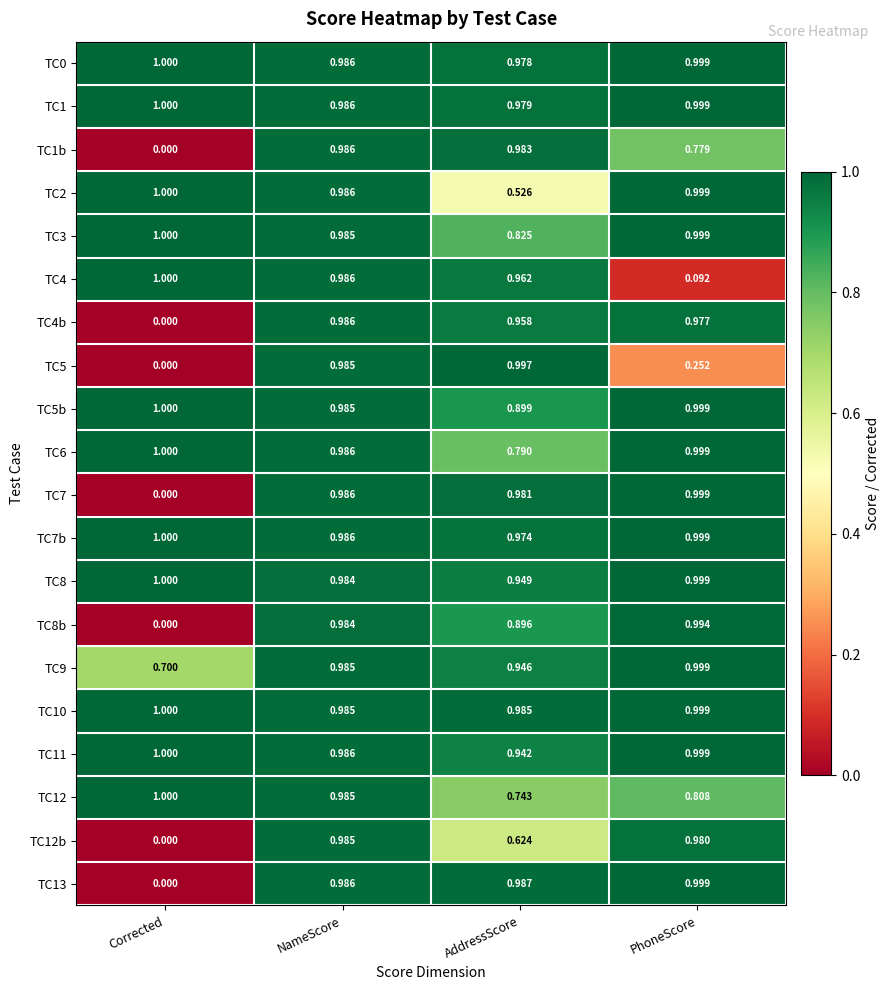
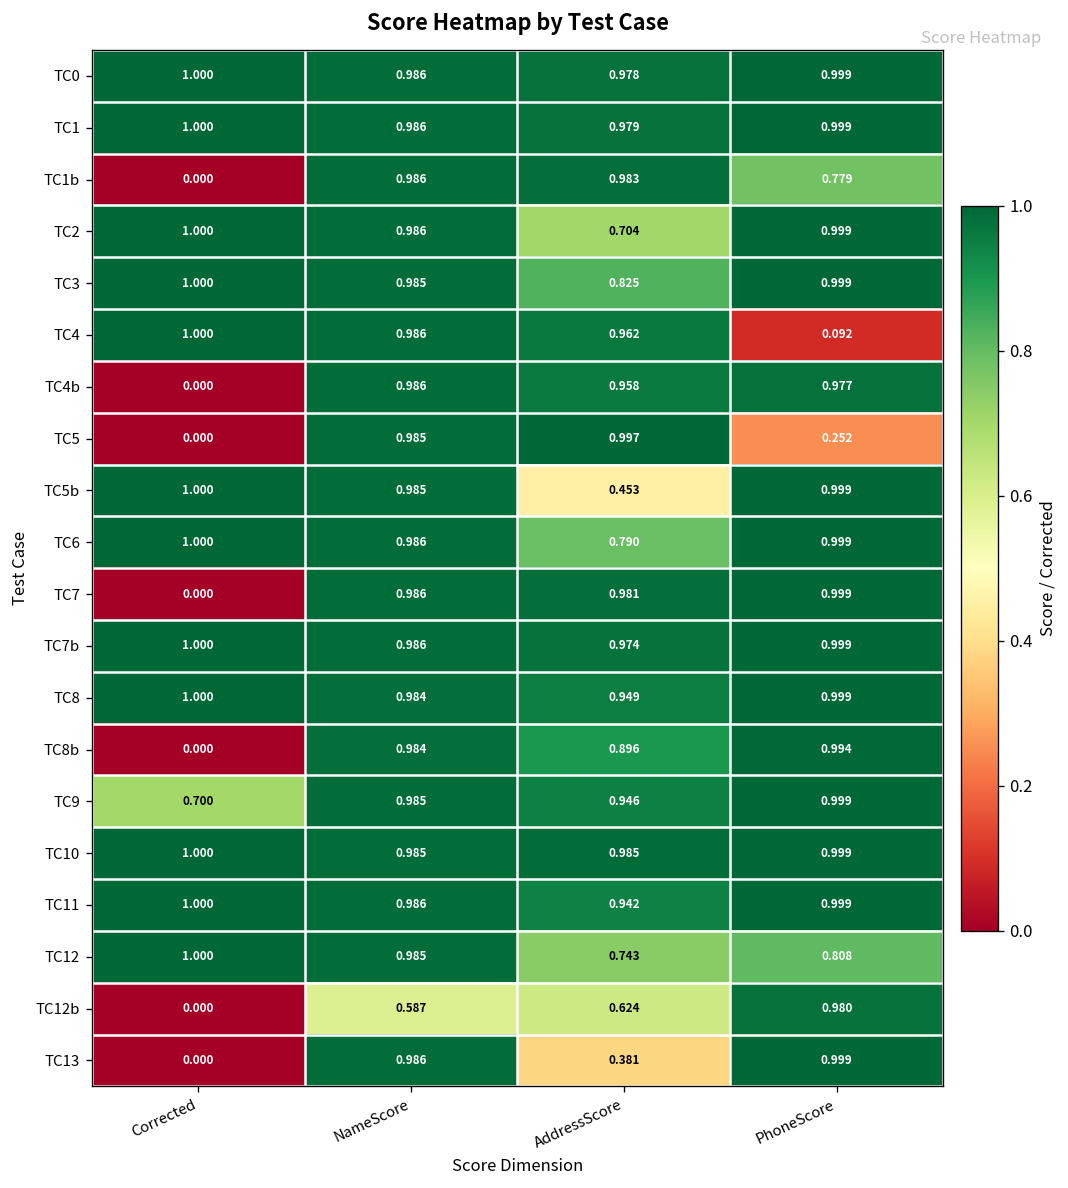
TC2, AddressScore: 0.526 -> 0.704
TC5b, AddressScore: 0.899 -> 0.453
TC12b, NameScore: 0.985 -> 0.587
TC13, AddressScore: 0.987 -> 0.381
